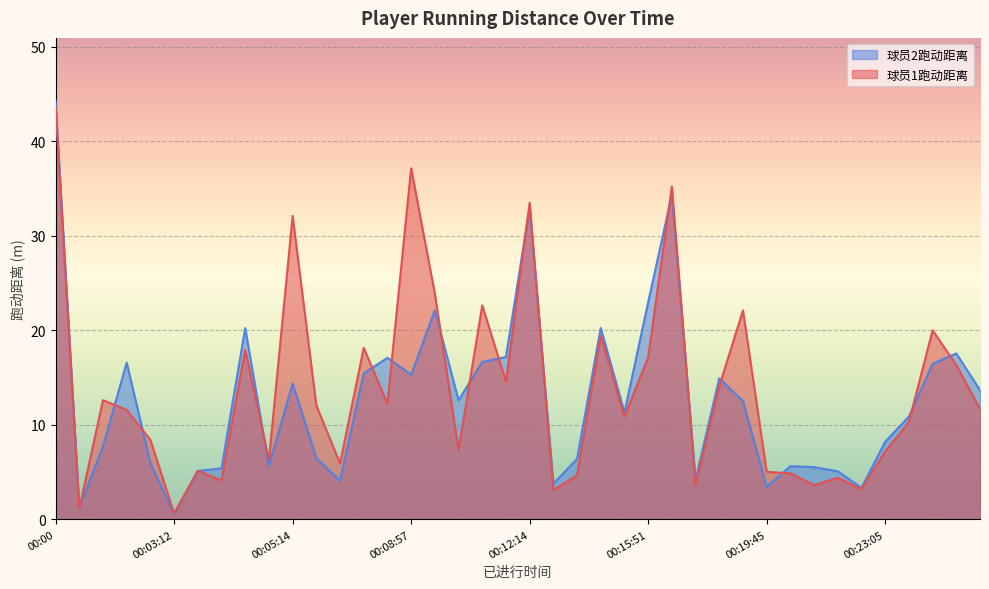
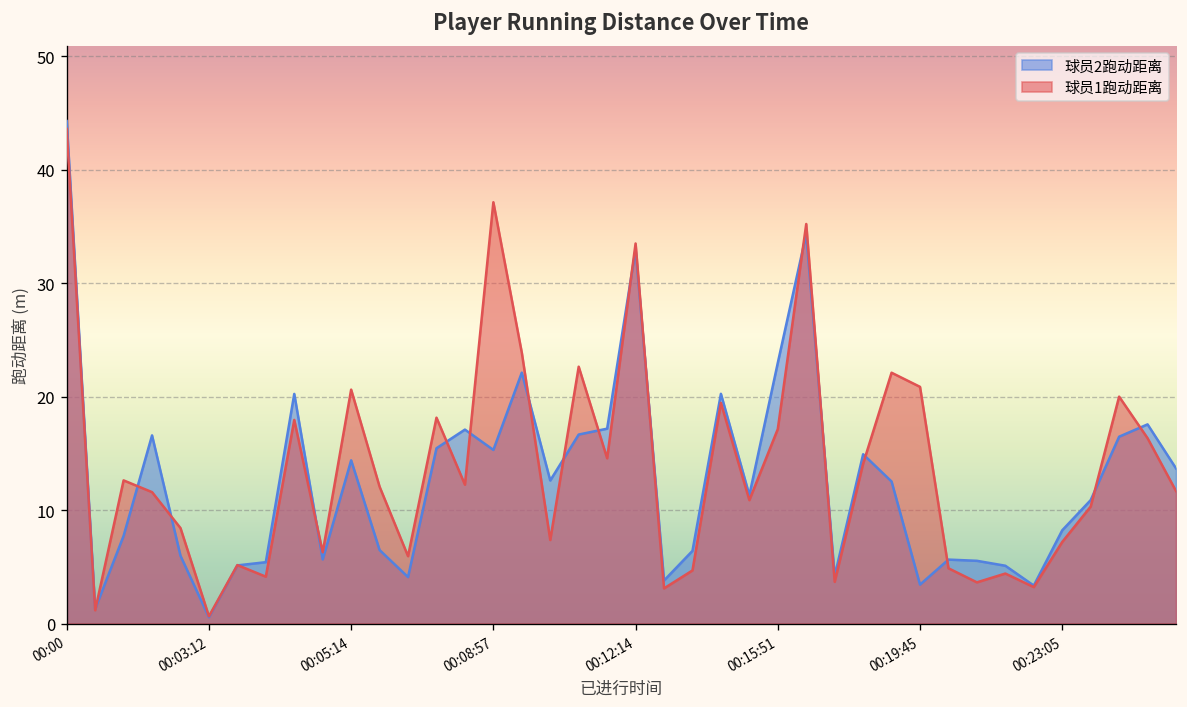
球员1跑动距离, 00:05:14: 32 -> 21
球员1跑动距离, 00:19:45: 5 -> 21
